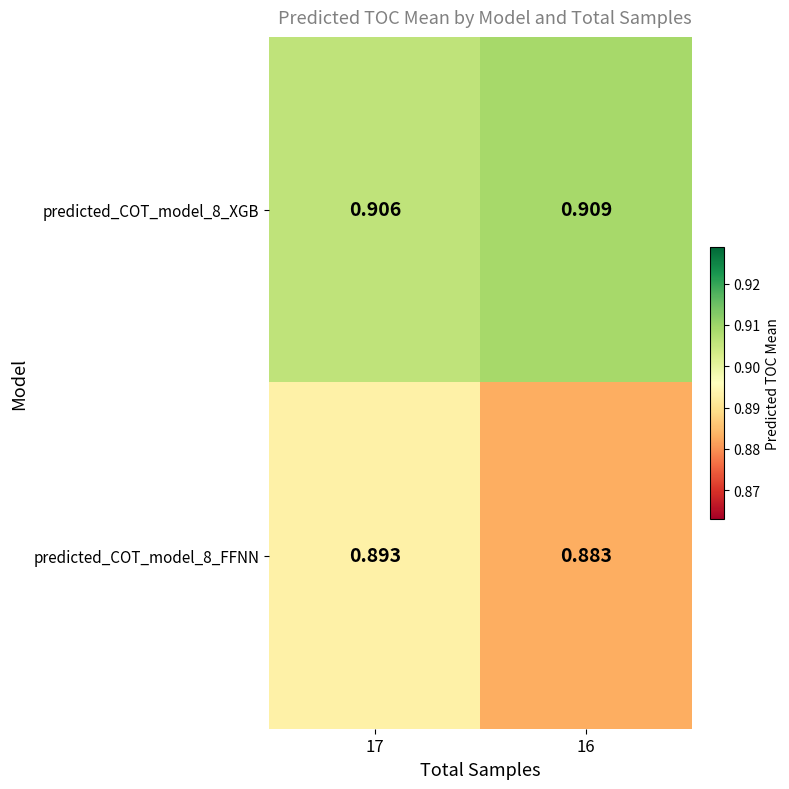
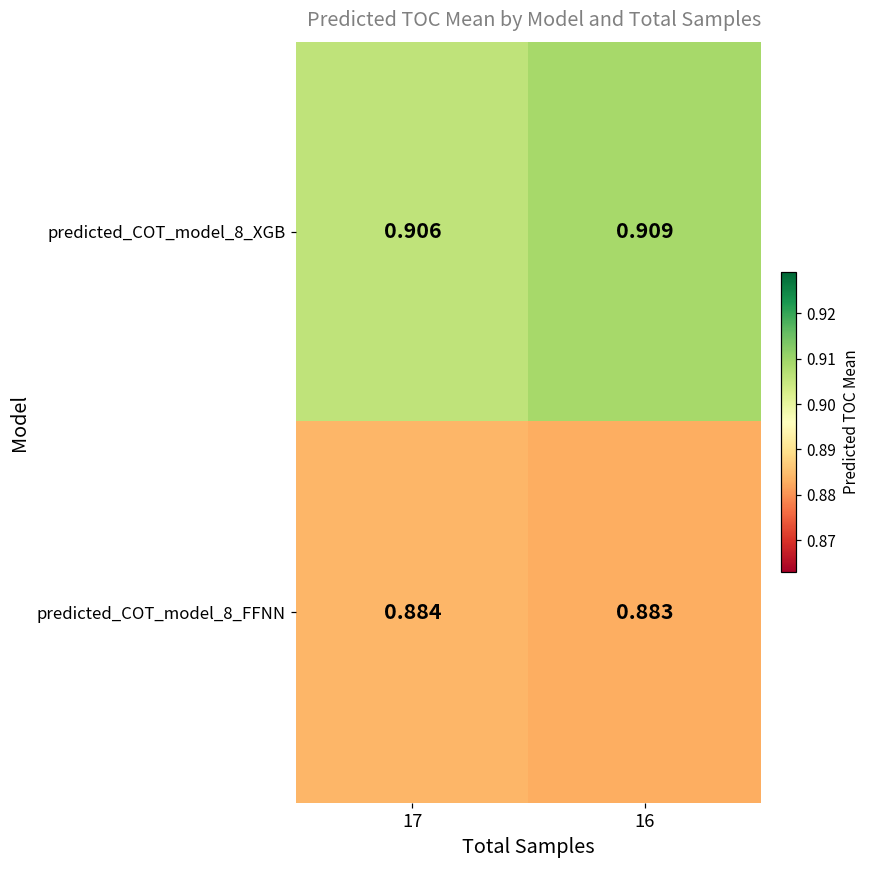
predicted_COT_model_8_FFNN, 17: 0.893 -> 0.884
